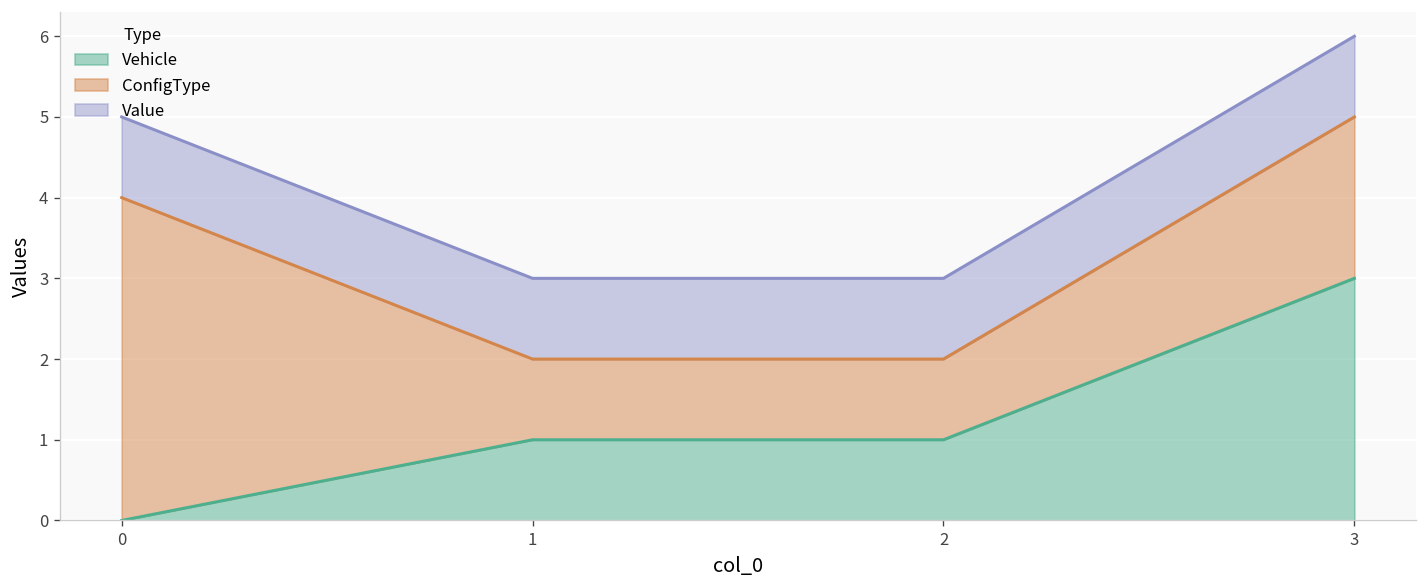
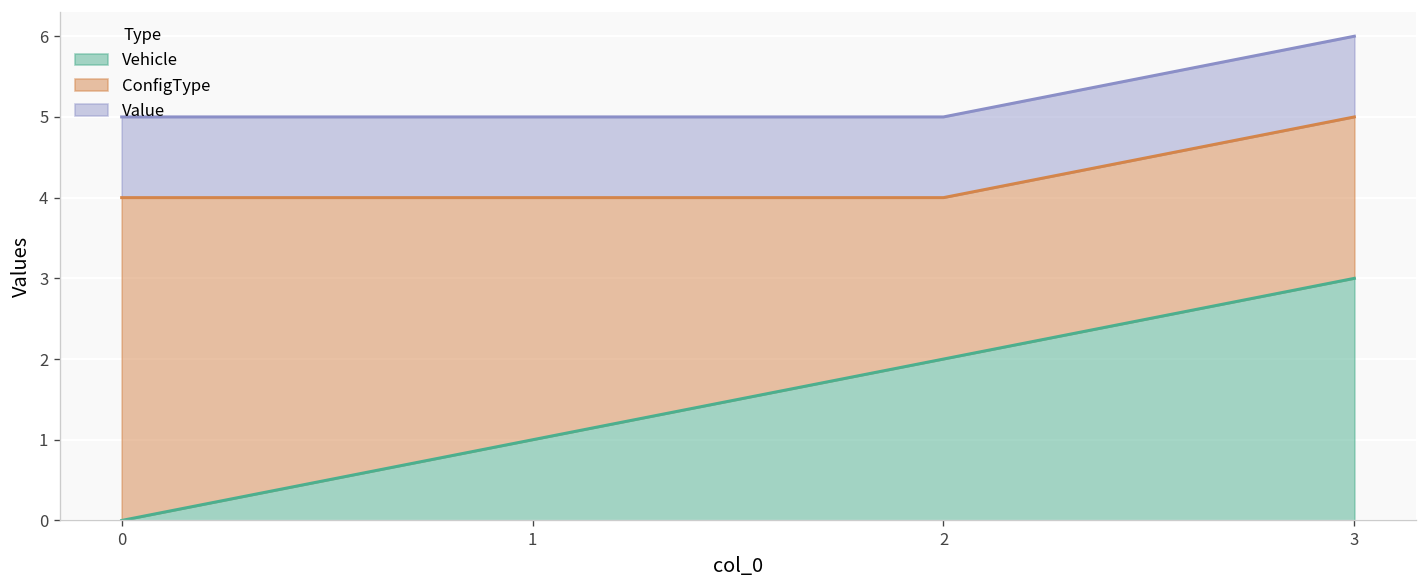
ConfigType, 1: 1 -> 3
Vehicle, 2: 1 -> 2
ConfigType, 2: 1 -> 2
